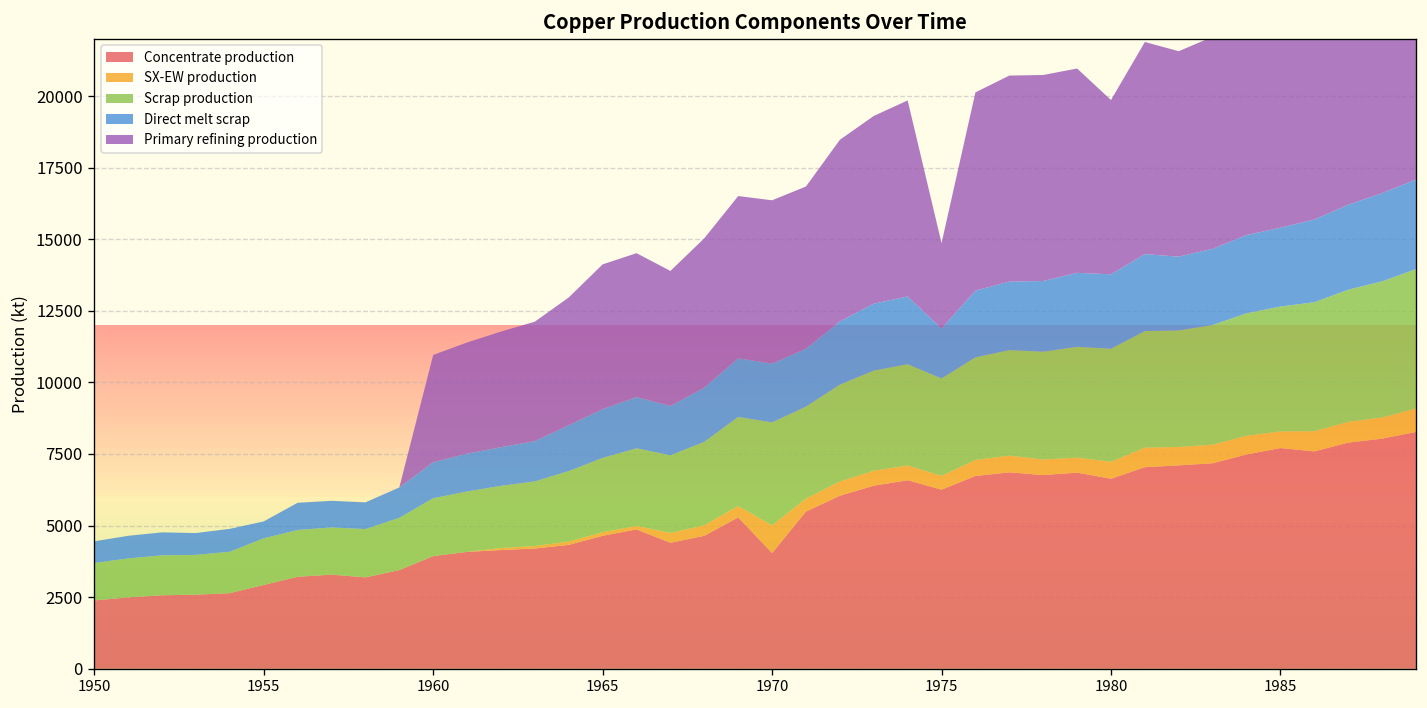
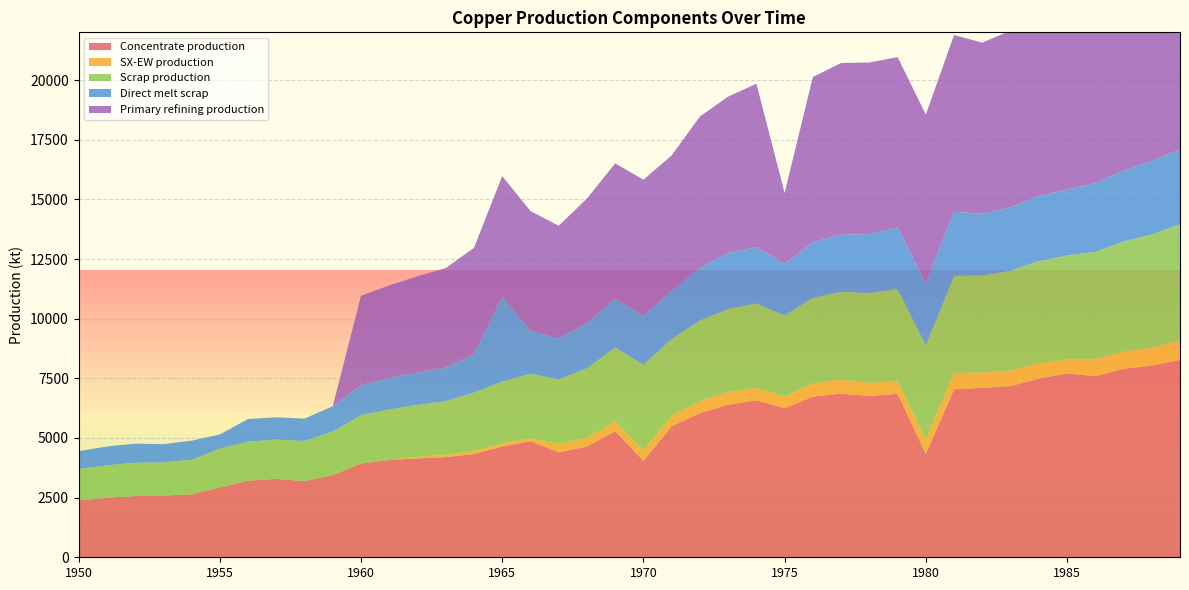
Direct melt scrap, 1965: 1700 -> 3600
SX-EW production, 1970: 1000 -> 400
Direct melt scrap, 1975: 1700 -> 2200
Concentrate production, 1980: 6600 -> 4300
Primary refining production, 1980: 6100 -> 7100
